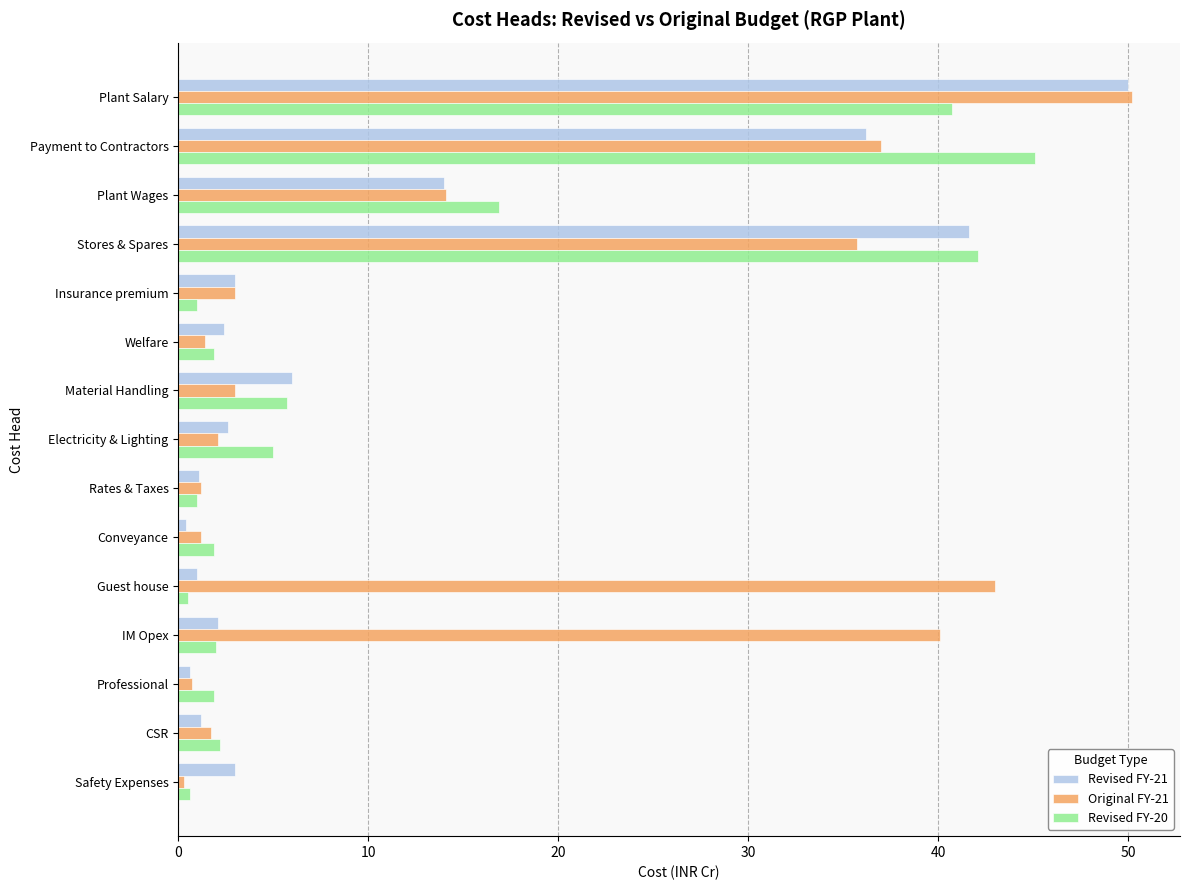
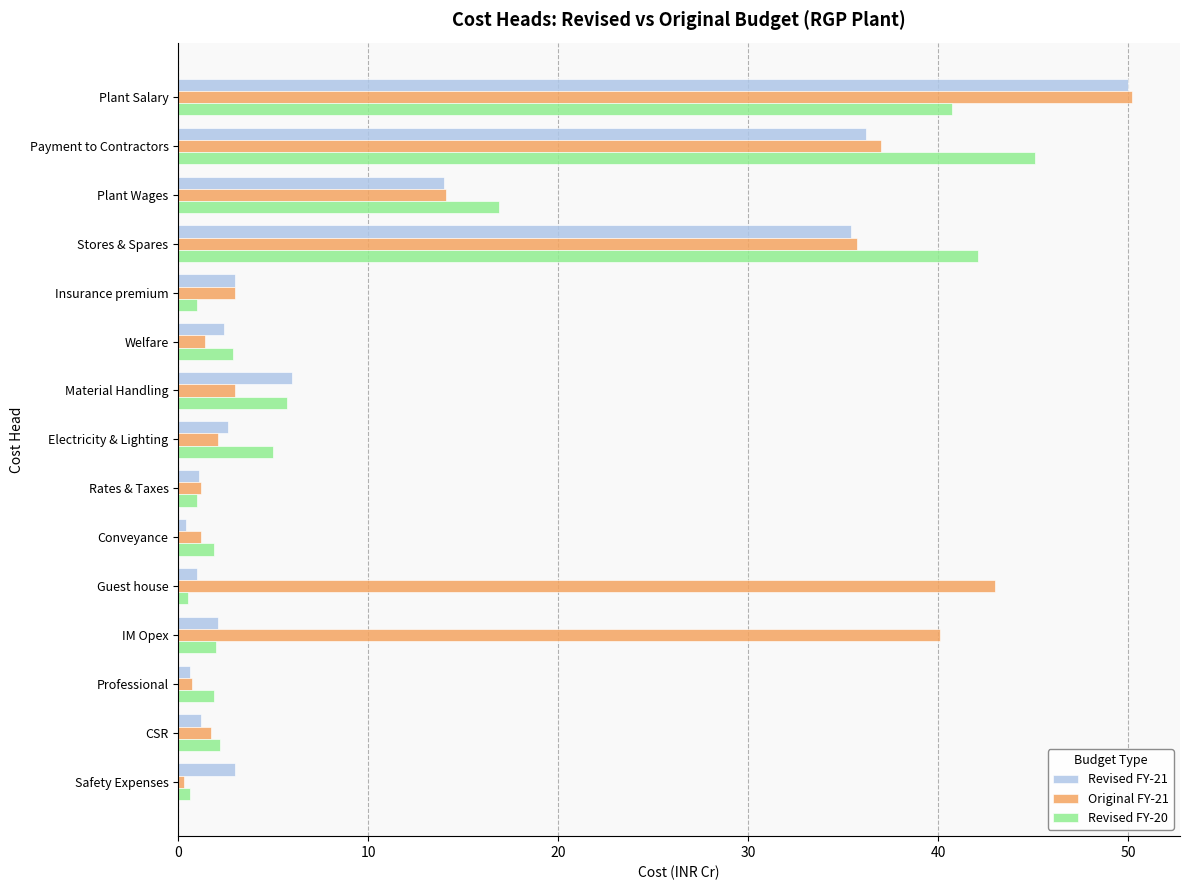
Revised FY-21, Stores & Spares: 41.6 -> 35.4
Revised FY-20, Welfare: 1.9 -> 2.9
